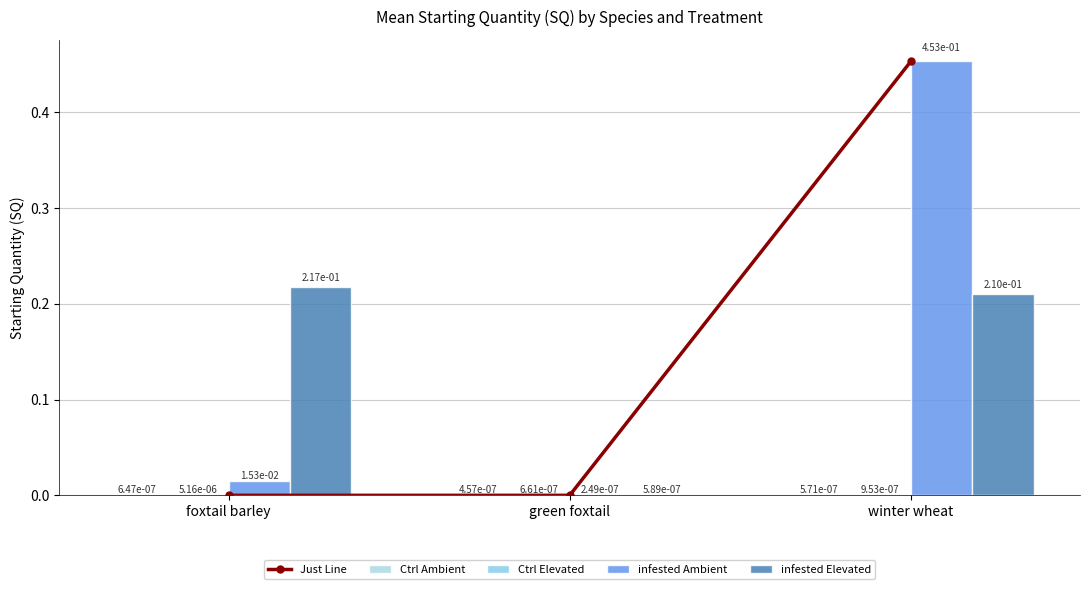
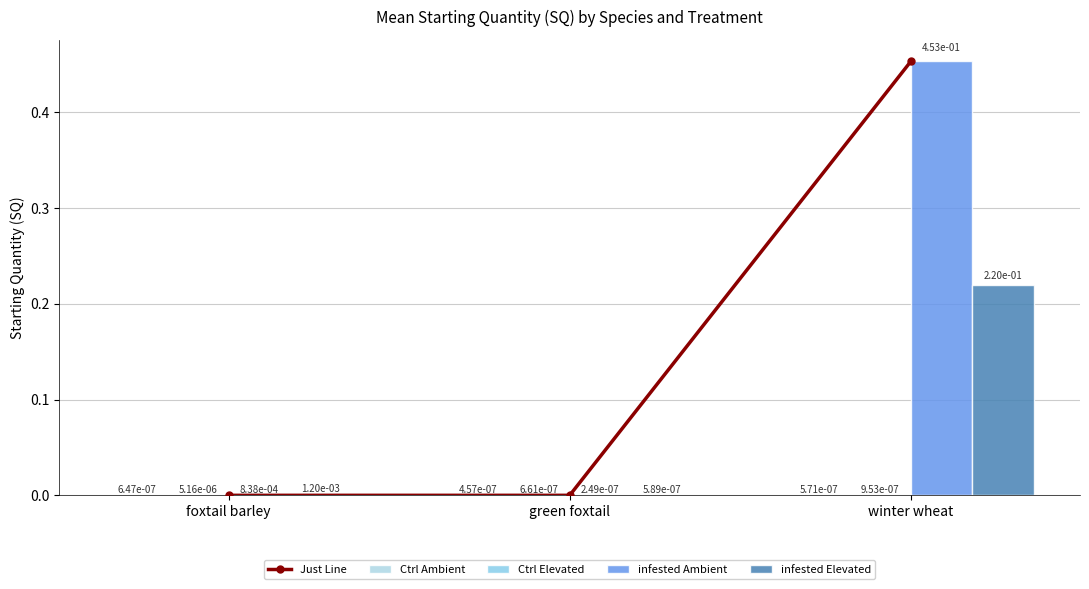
infested Ambient, foxtail barley: 1.53e-02 -> 8.38e-04
infested Elevated, foxtail barley: 2.17e-01 -> 1.20e-03
infested Elevated, winter wheat: 2.10e-01 -> 2.20e-01
